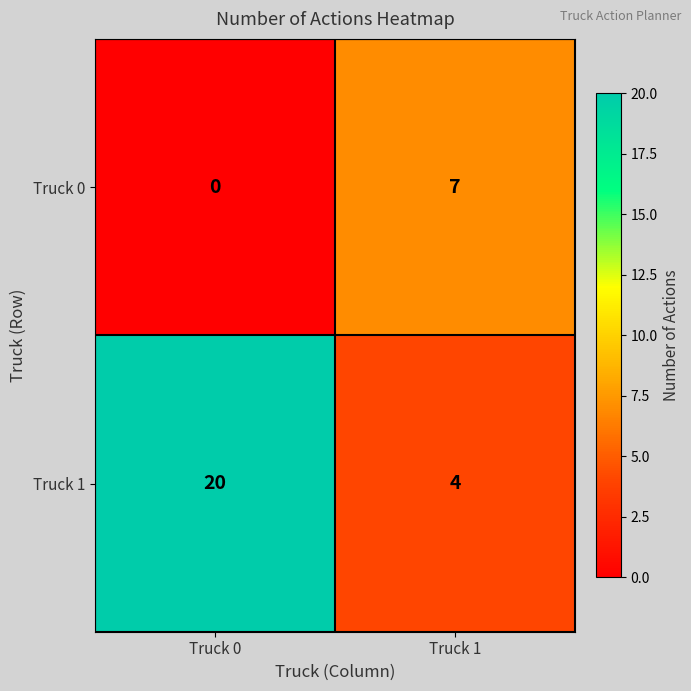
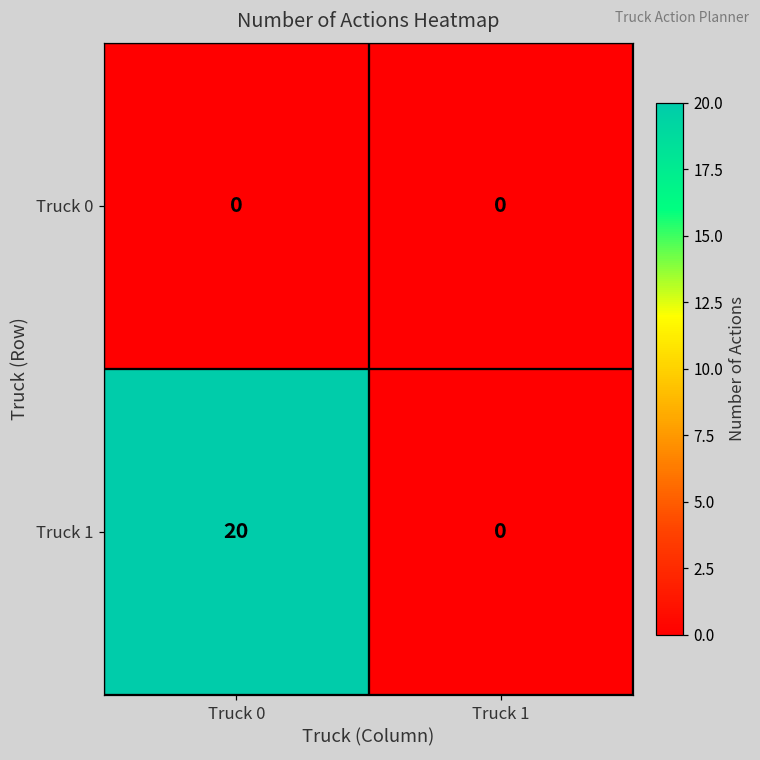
Truck 0, Truck 1: 7 -> 0
Truck 1, Truck 1: 4 -> 0
